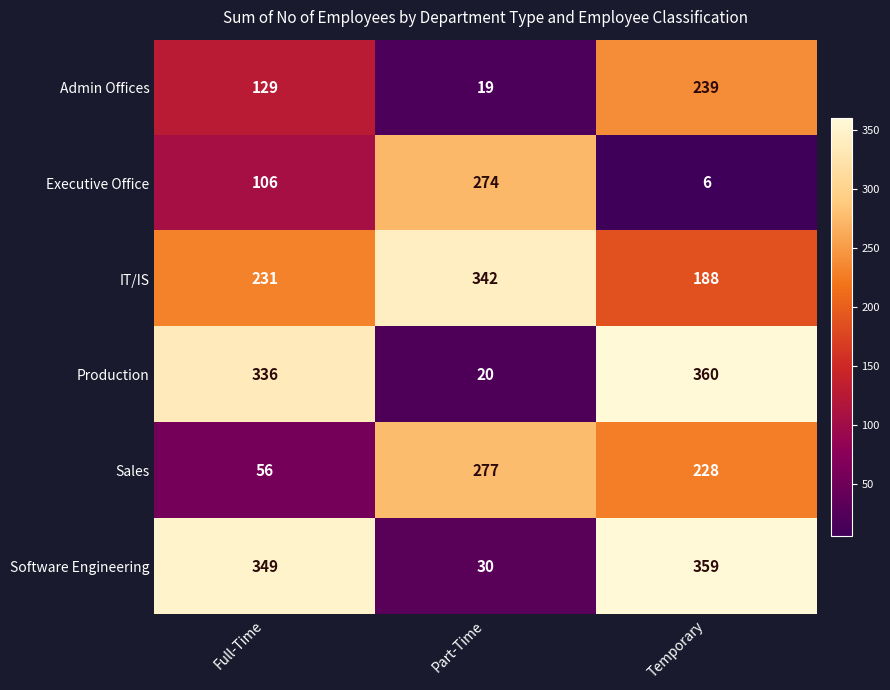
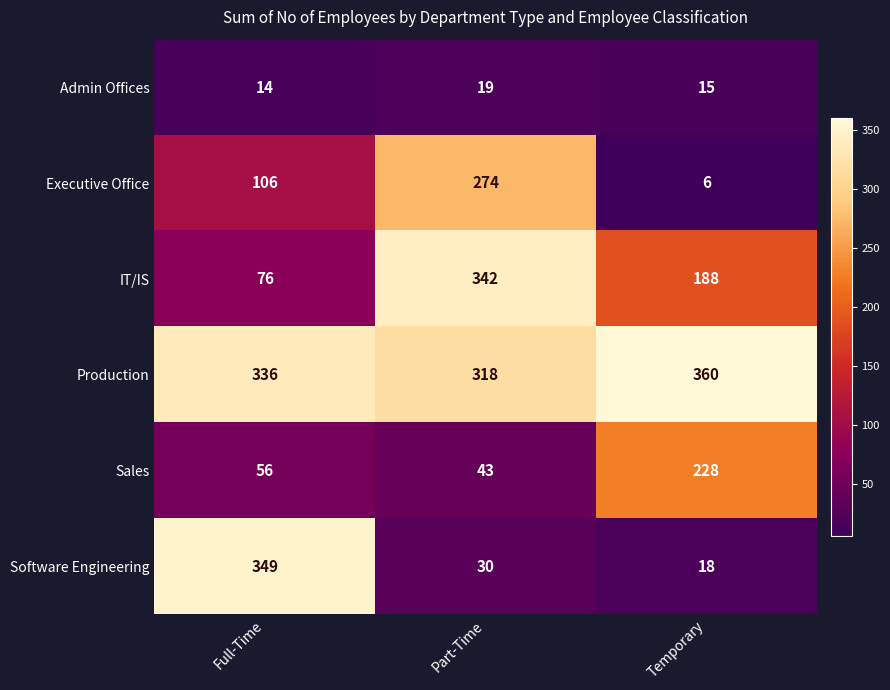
Admin Offices, Full-Time: 129 -> 14
Admin Offices, Temporary: 239 -> 15
IT/IS, Full-Time: 231 -> 76
Production, Part-Time: 20 -> 318
Sales, Part-Time: 277 -> 43
Software Engineering, Temporary: 359 -> 18
